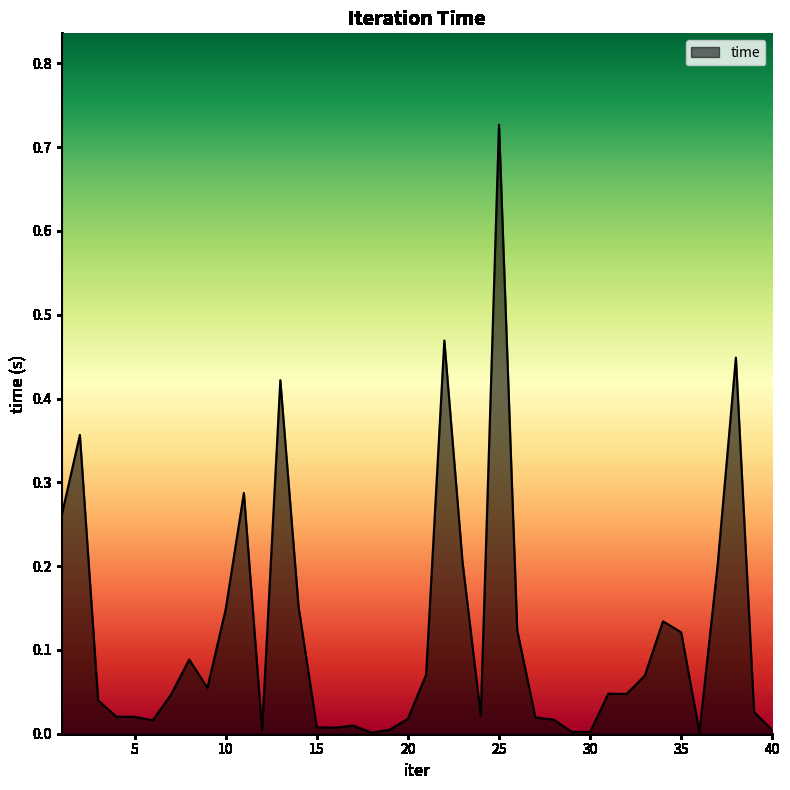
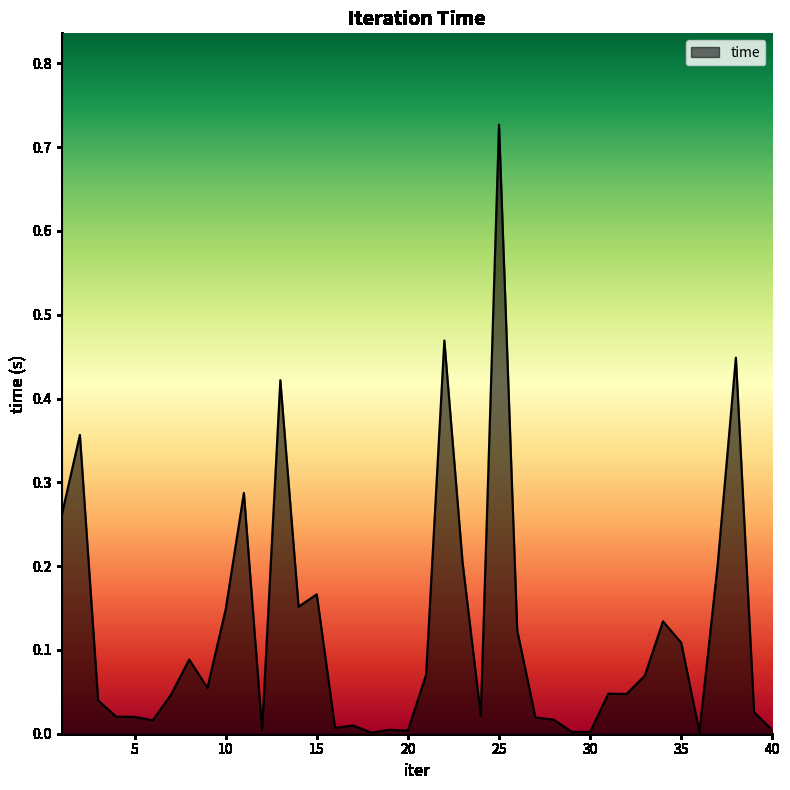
15: 0.01 -> 0.17
20: 0.02 -> 0.00
35: 0.12 -> 0.11
